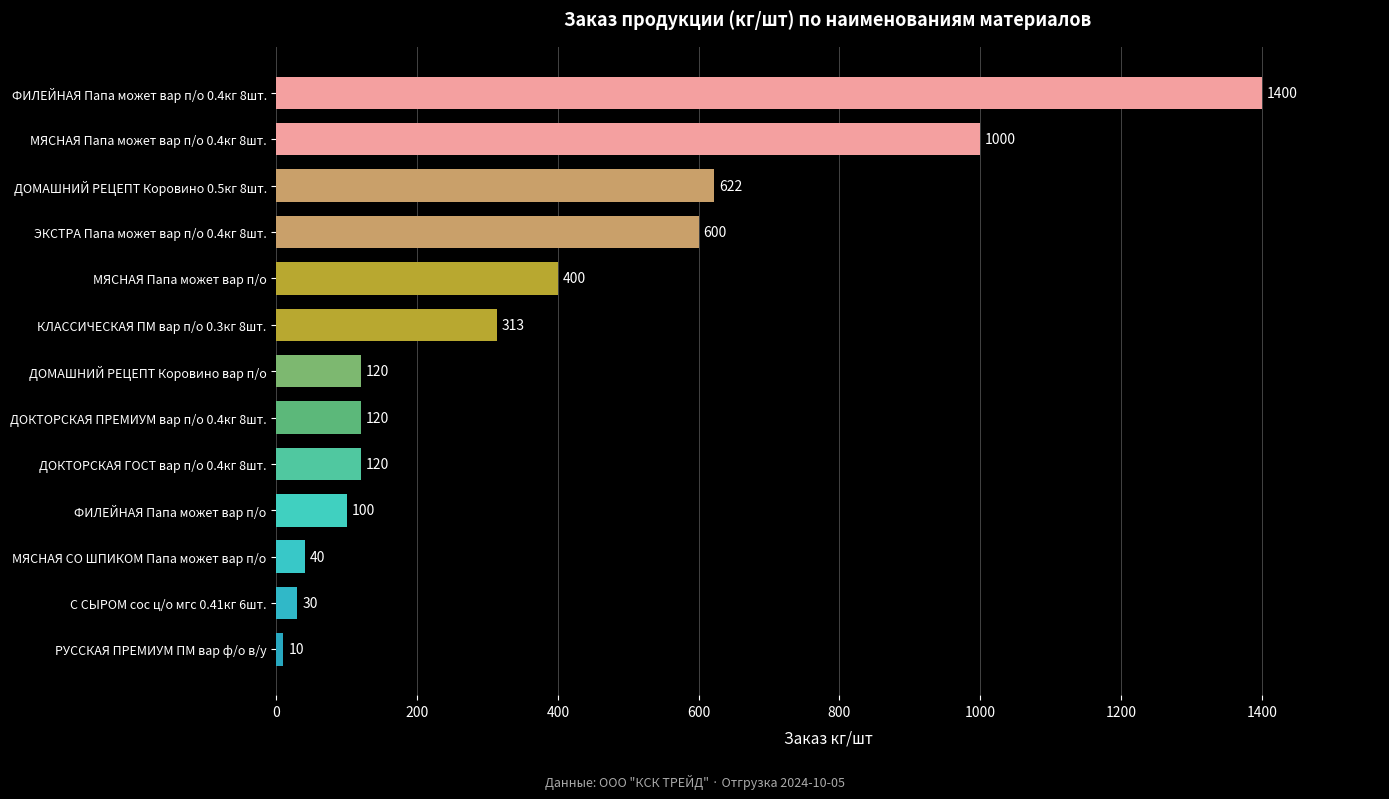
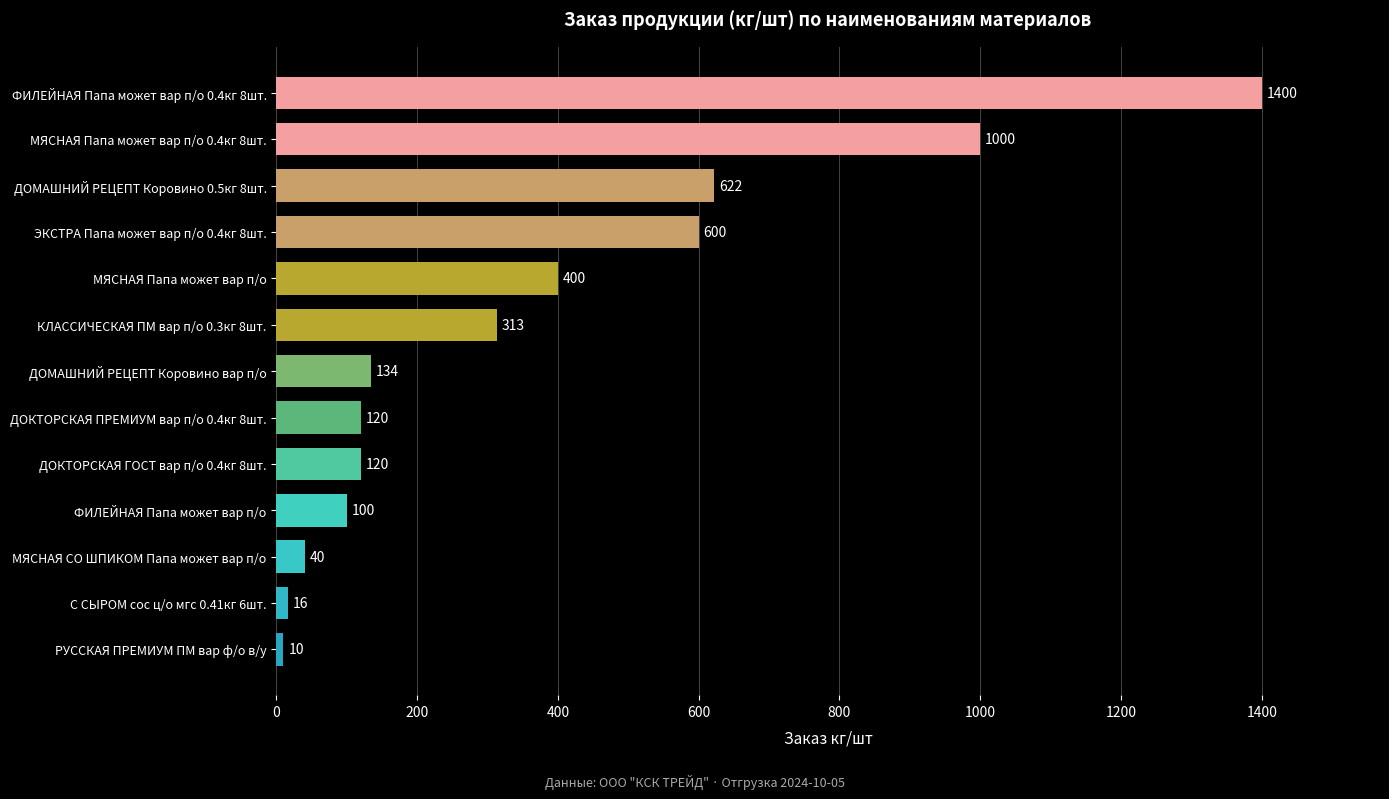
ДОМАШНИЙ РЕЦЕПТ Коровино вар п/о: 120 -> 134
С СЫРОМ сос ц/о мгс 0.41кг 6шт.: 30 -> 16
